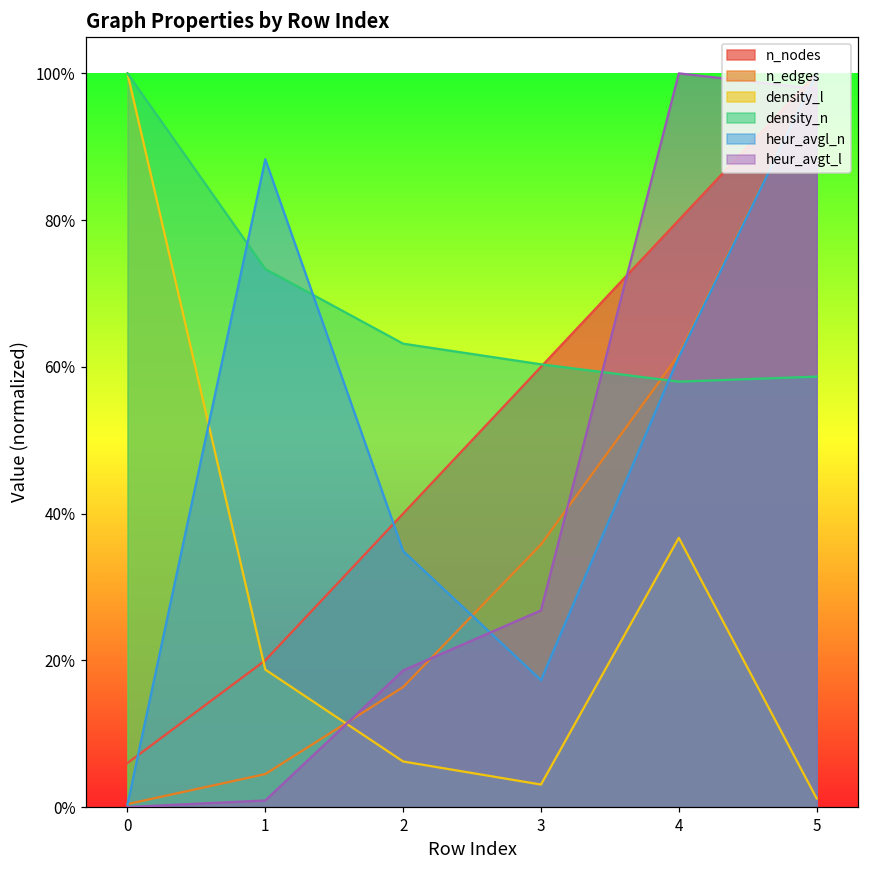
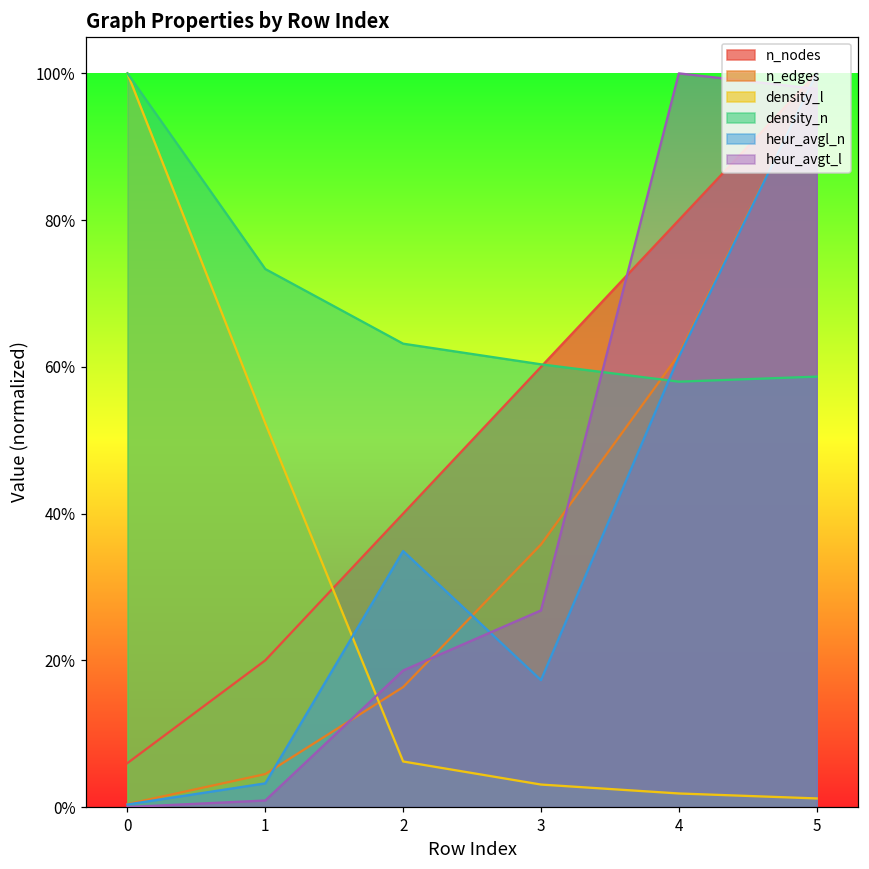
density_l, 1: 19% -> 52%
heur_avgl_n, 1: 88% -> 3%
density_l, 4: 37% -> 2%
